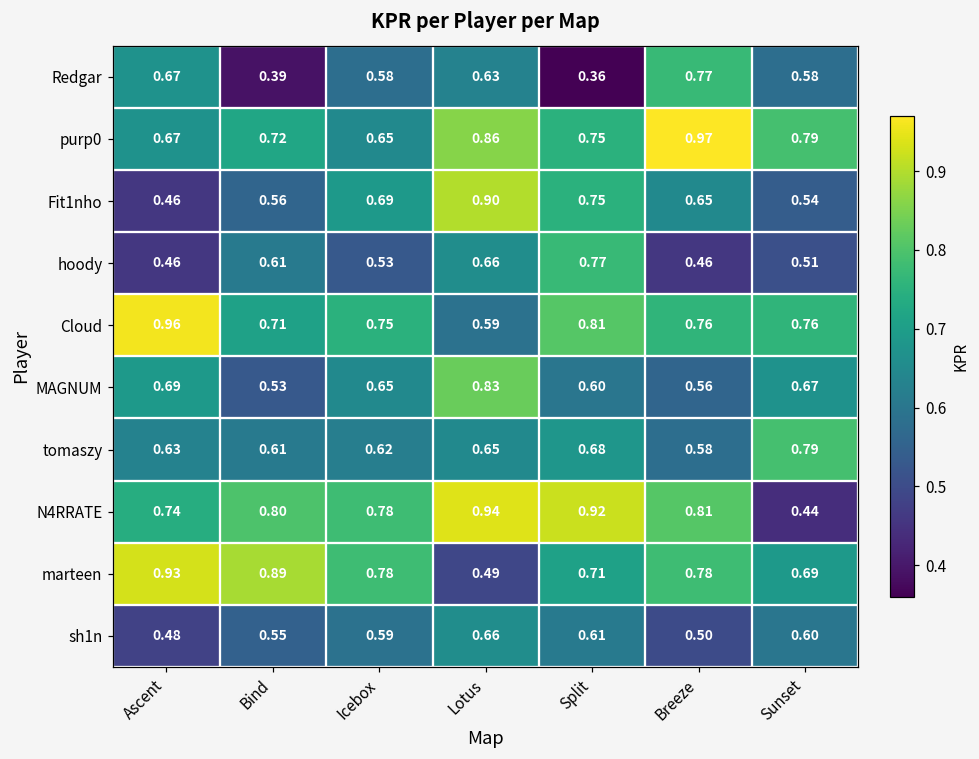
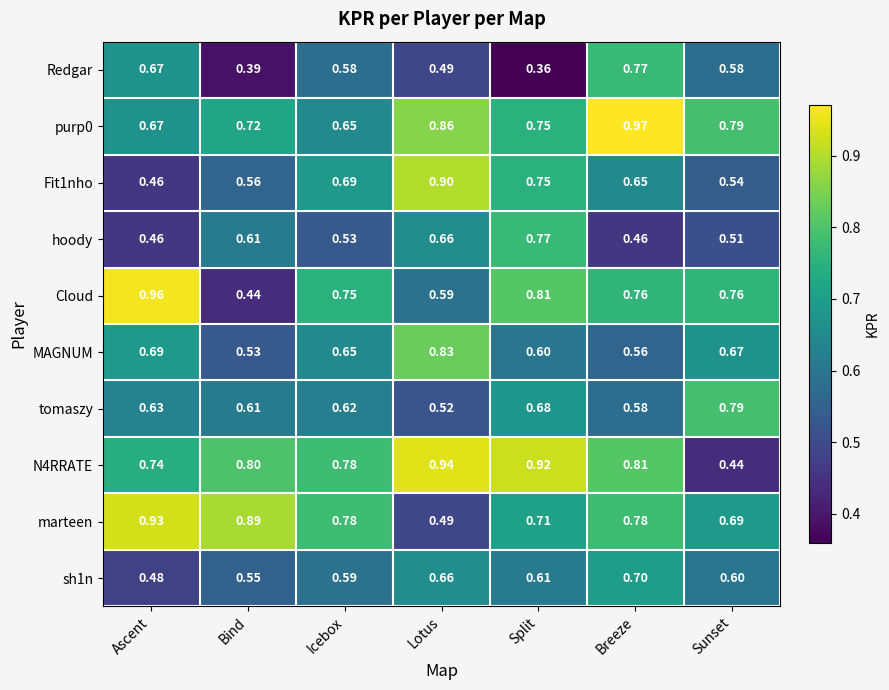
Redgar, Lotus: 0.63 -> 0.49
Cloud, Bind: 0.71 -> 0.44
tomaszy, Lotus: 0.65 -> 0.52
sh1n, Breeze: 0.50 -> 0.70
